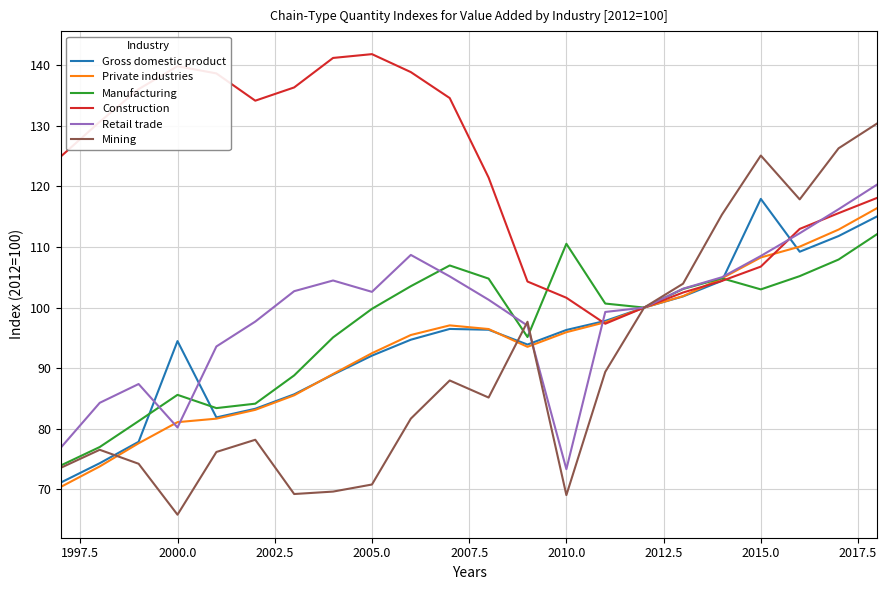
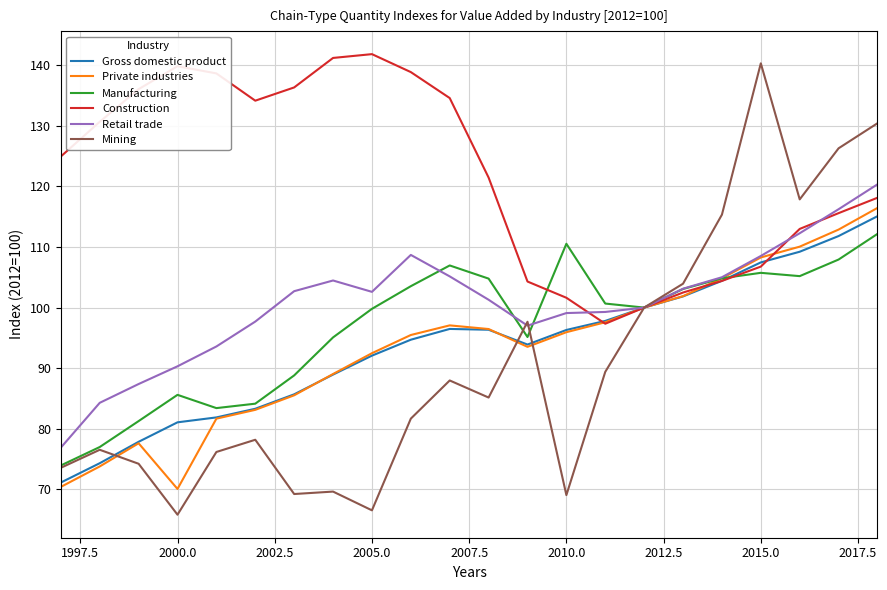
Gross domestic product, 2000.0: 94 -> 81
Private industries, 2000.0: 81 -> 70
Retail trade, 2000.0: 80 -> 90
Mining, 2005.0: 71 -> 67
Retail trade, 2010.0: 73 -> 99
Gross domestic product, 2015.0: 118 -> 107
Manufacturing, 2015.0: 103 -> 106
Mining, 2015.0: 125 -> 140
